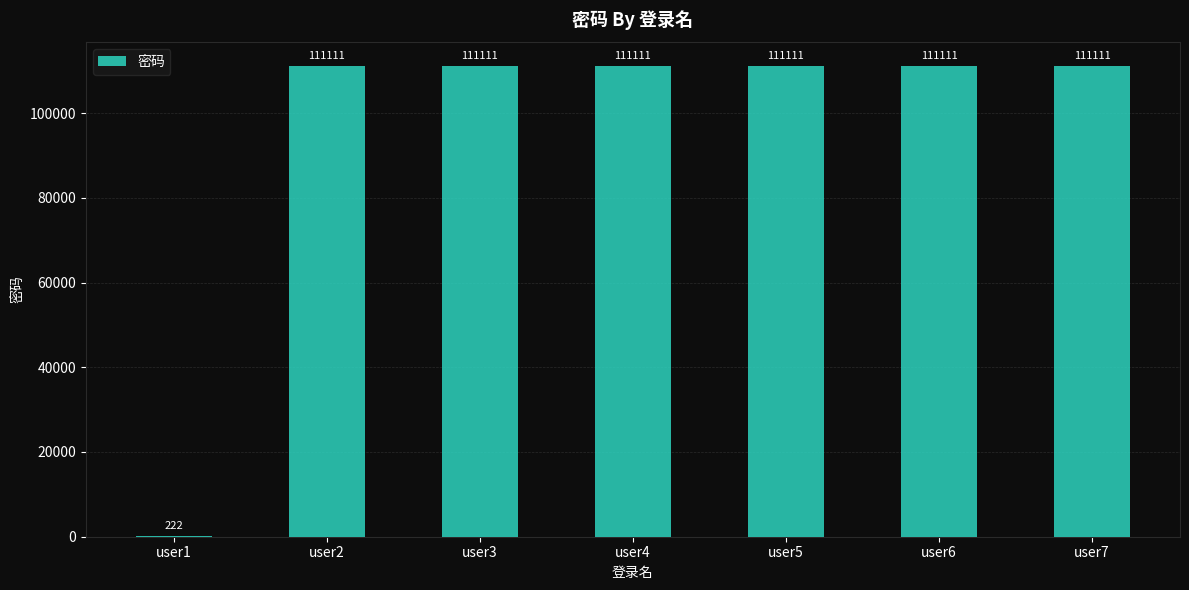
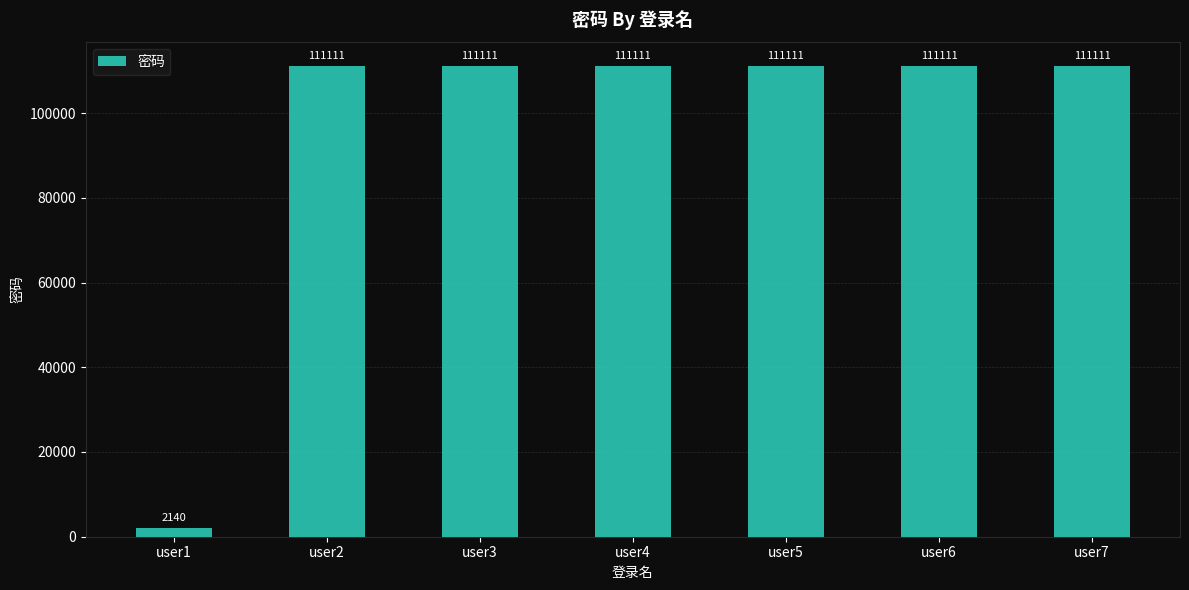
user1: 222 -> 2140
